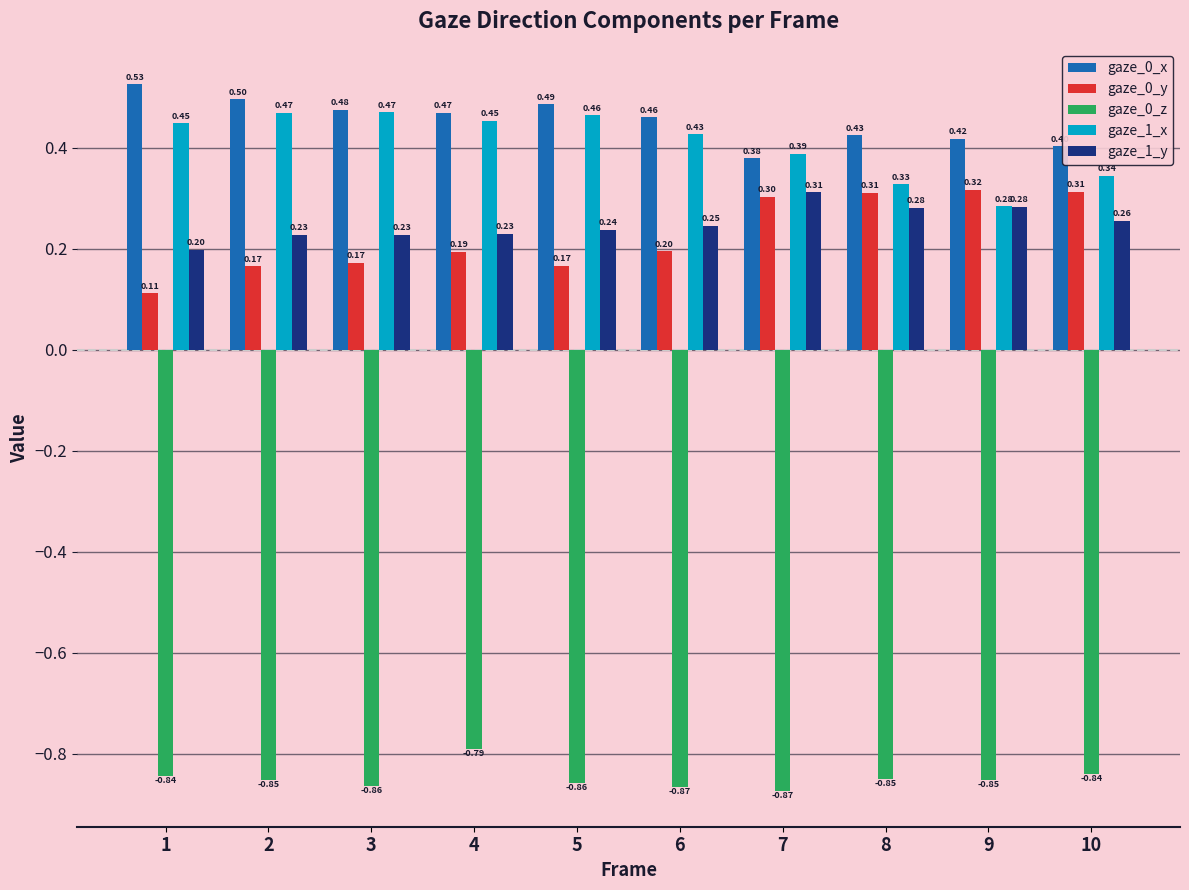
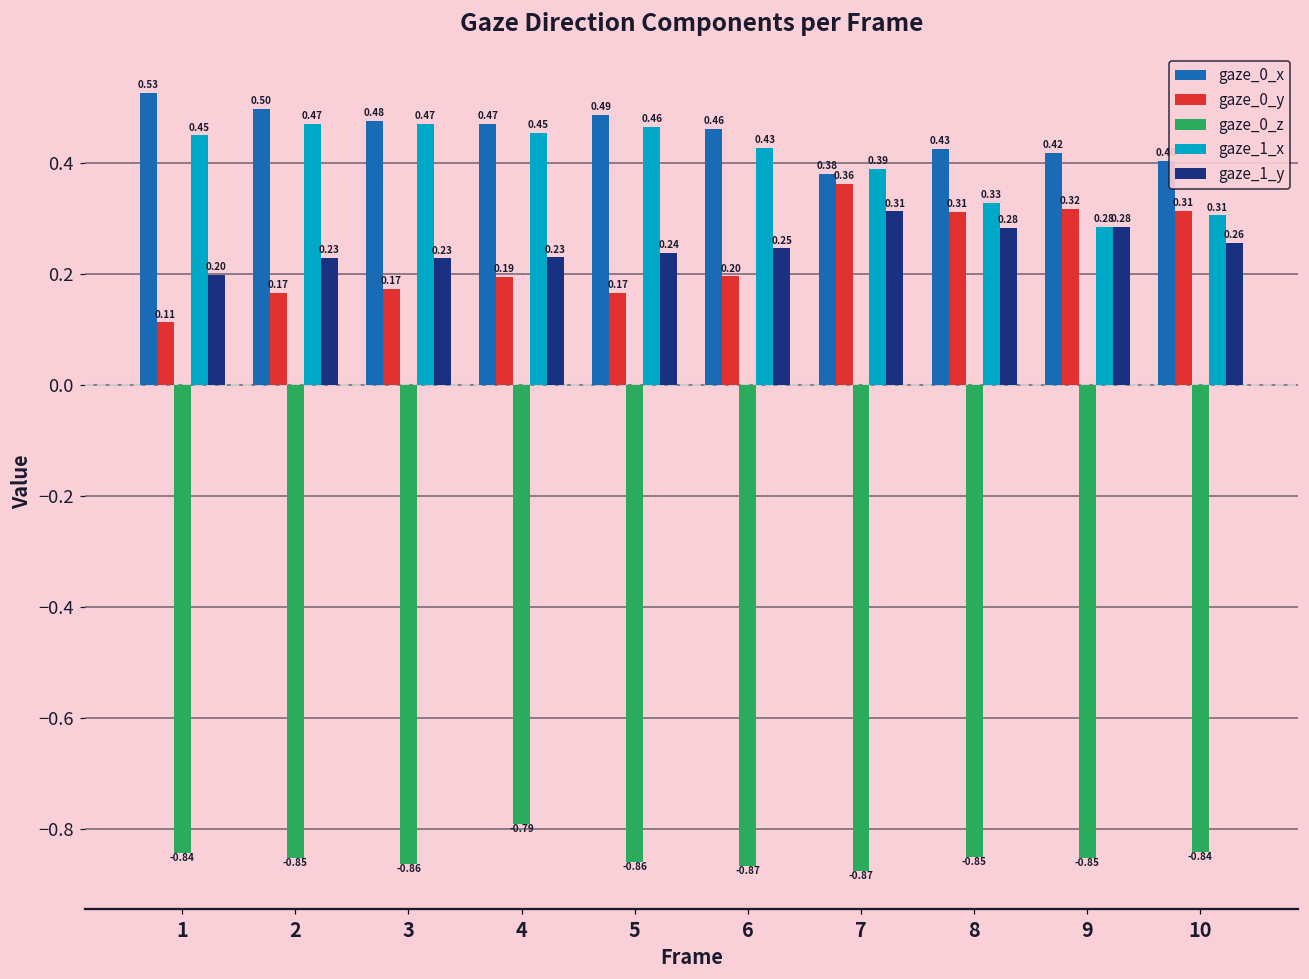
gaze_0_y, 7: 0.30 -> 0.36
gaze_1_x, 10: 0.34 -> 0.31
